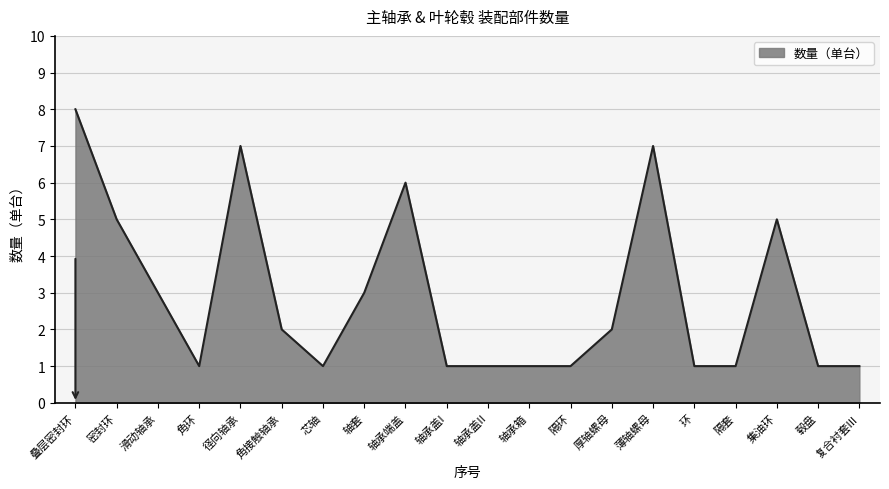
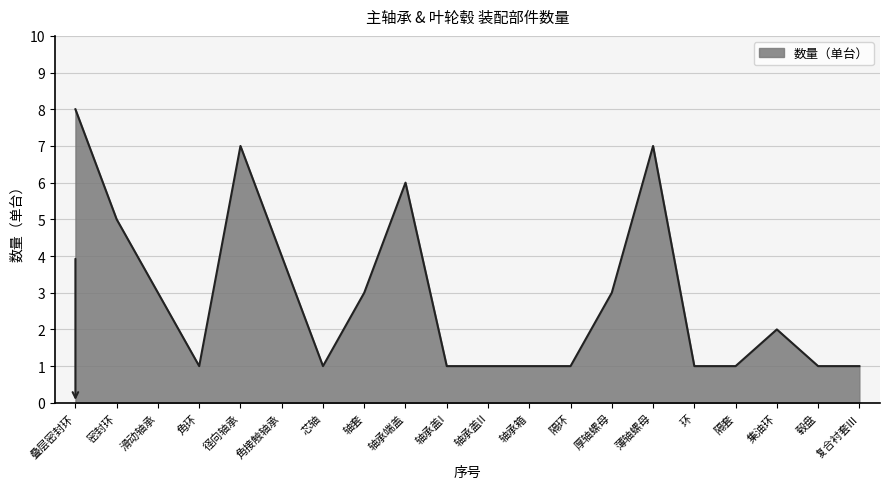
角接触轴承: 2 -> 4
厚轴螺母: 2 -> 3
集油环: 5 -> 2
